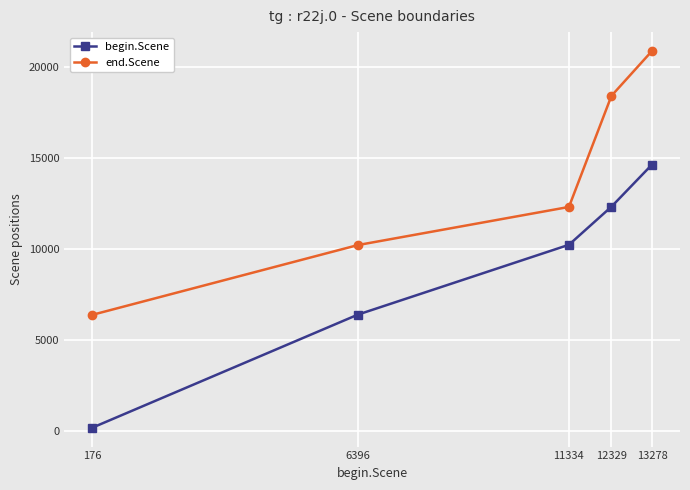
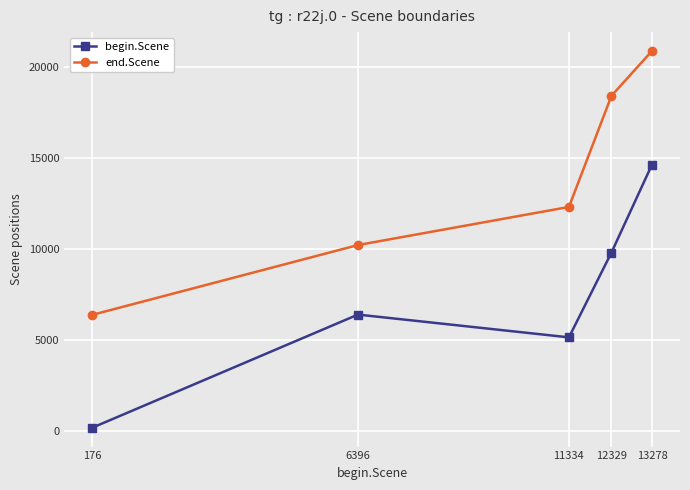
begin.Scene, 11334: 10200 -> 5100
begin.Scene, 12329: 12300 -> 9800
